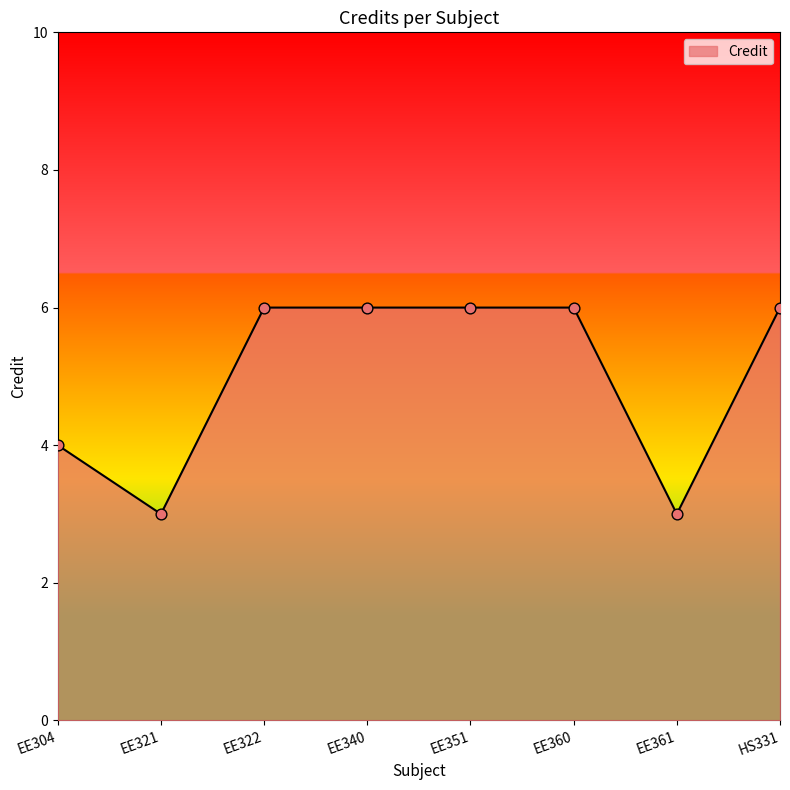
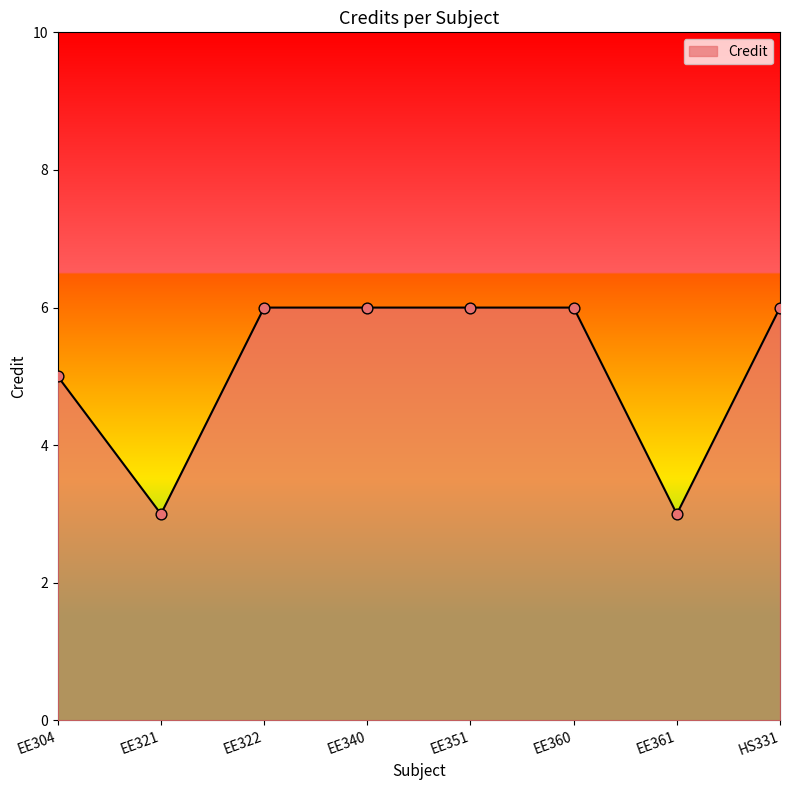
EE304: 4 -> 5
